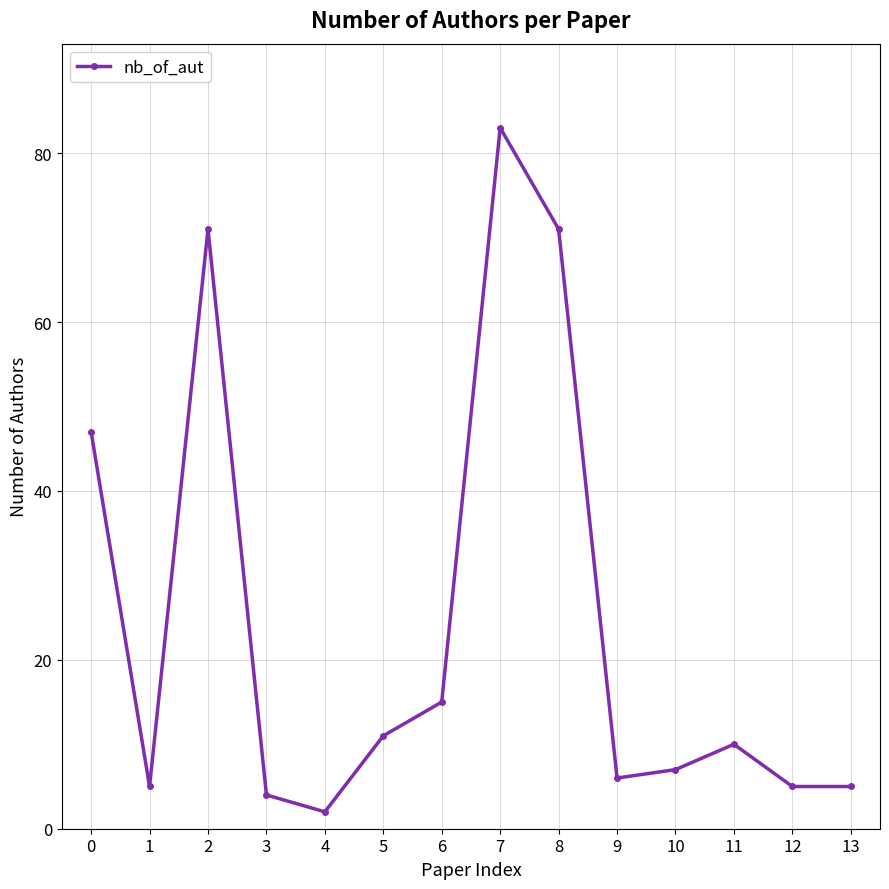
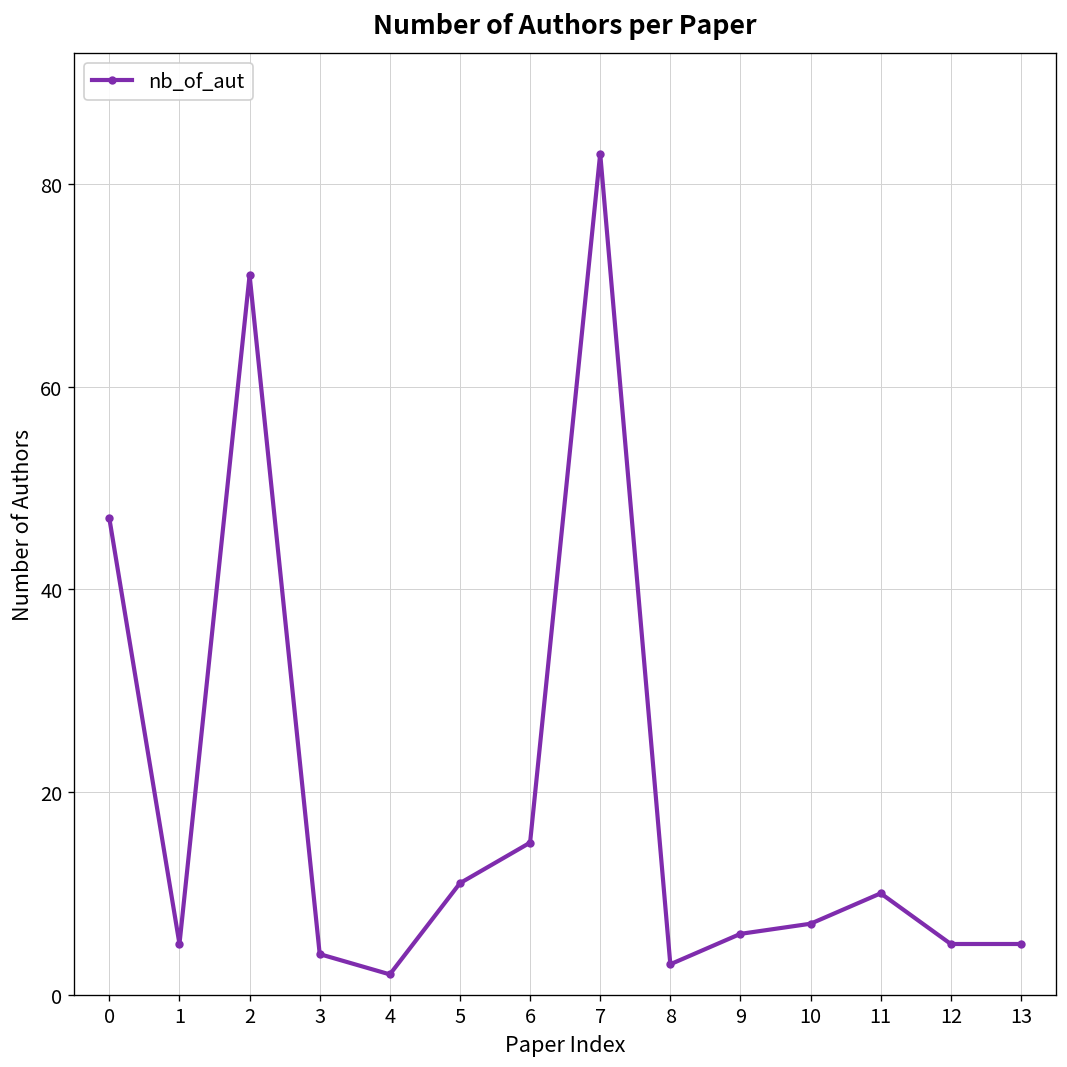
8: 71 -> 3
